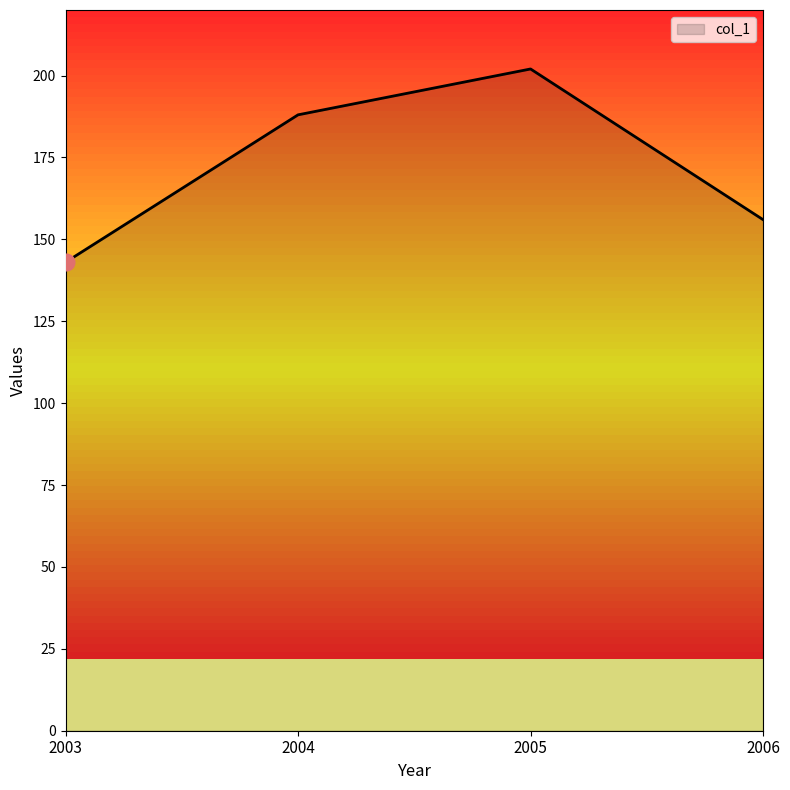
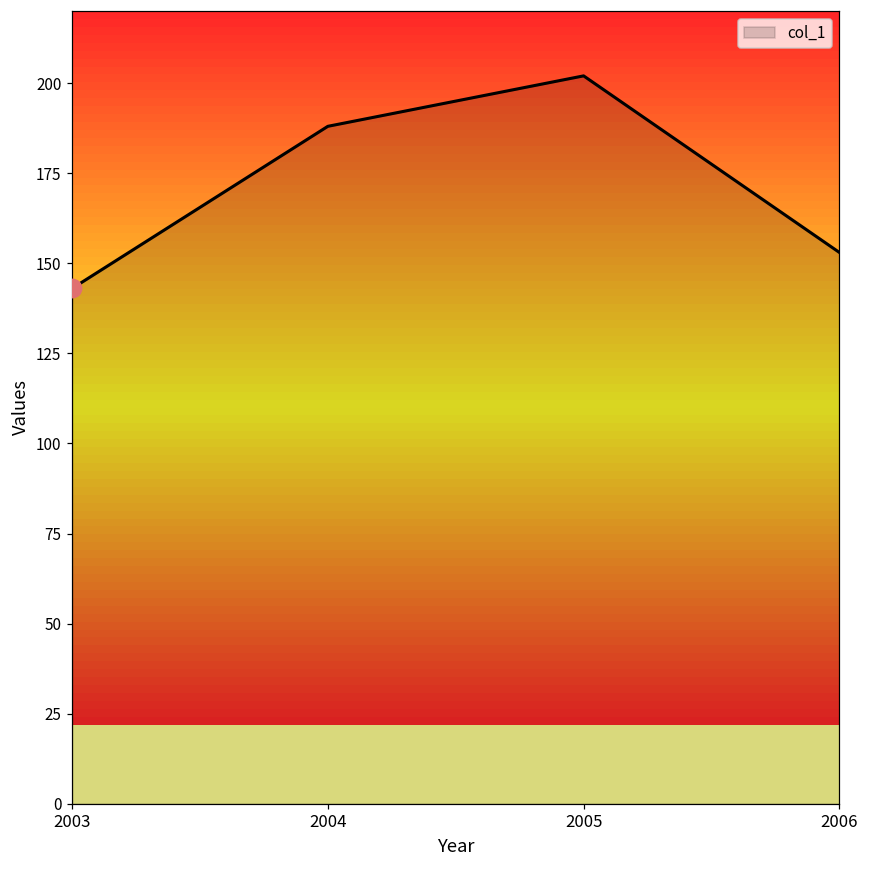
col_1, 2006: 156 -> 153
